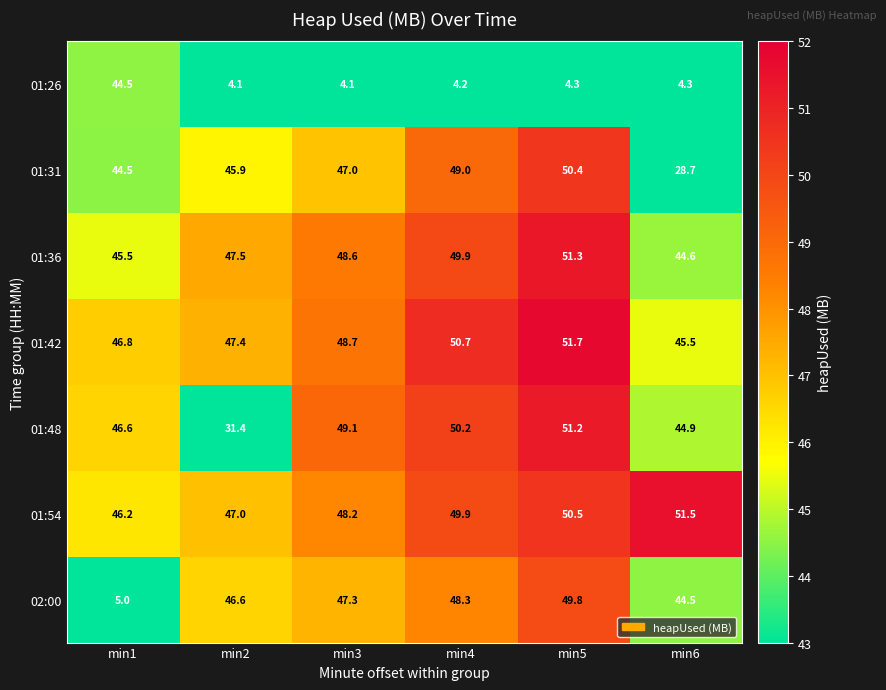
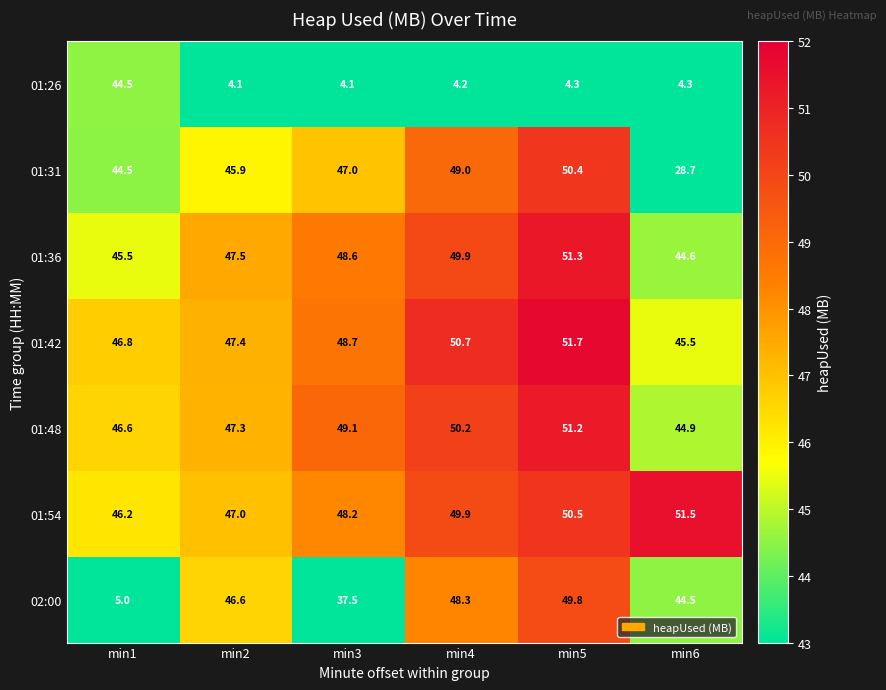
01:48, min2: 31.4 -> 47.3
02:00, min3: 47.3 -> 37.5
